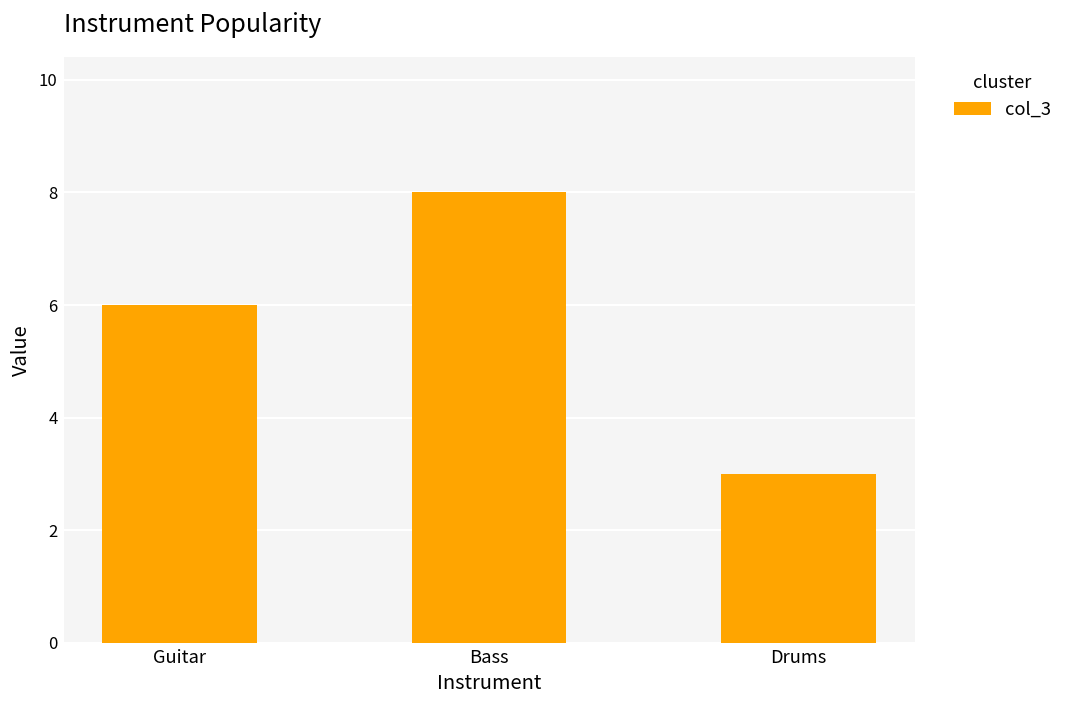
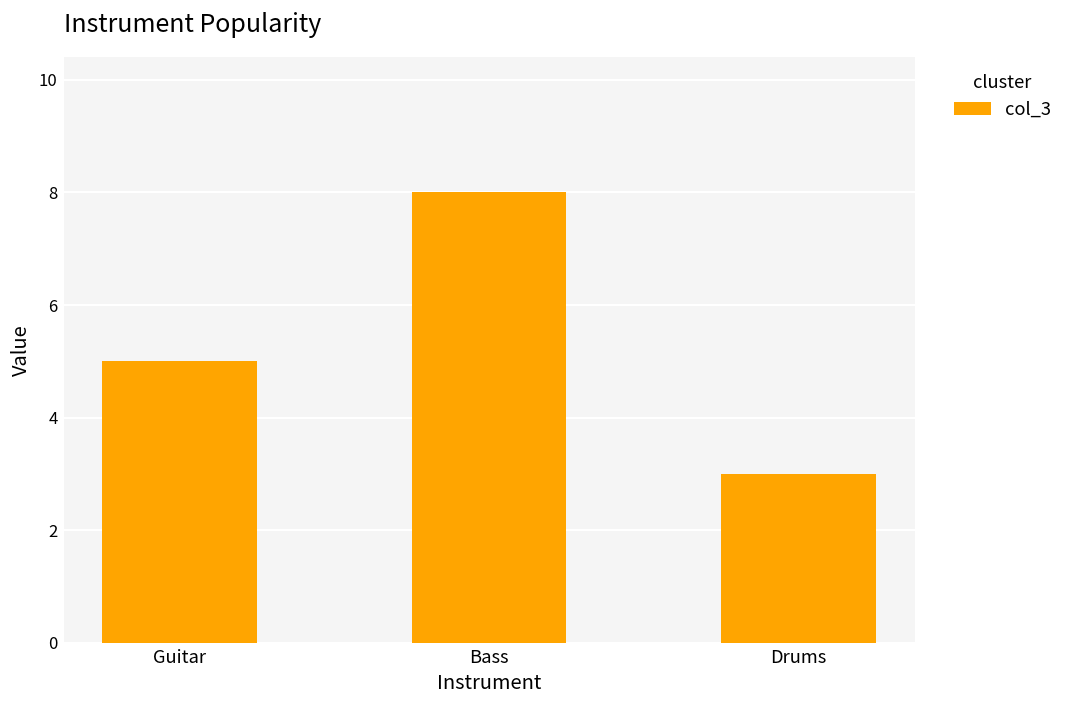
Guitar: 6 -> 5
